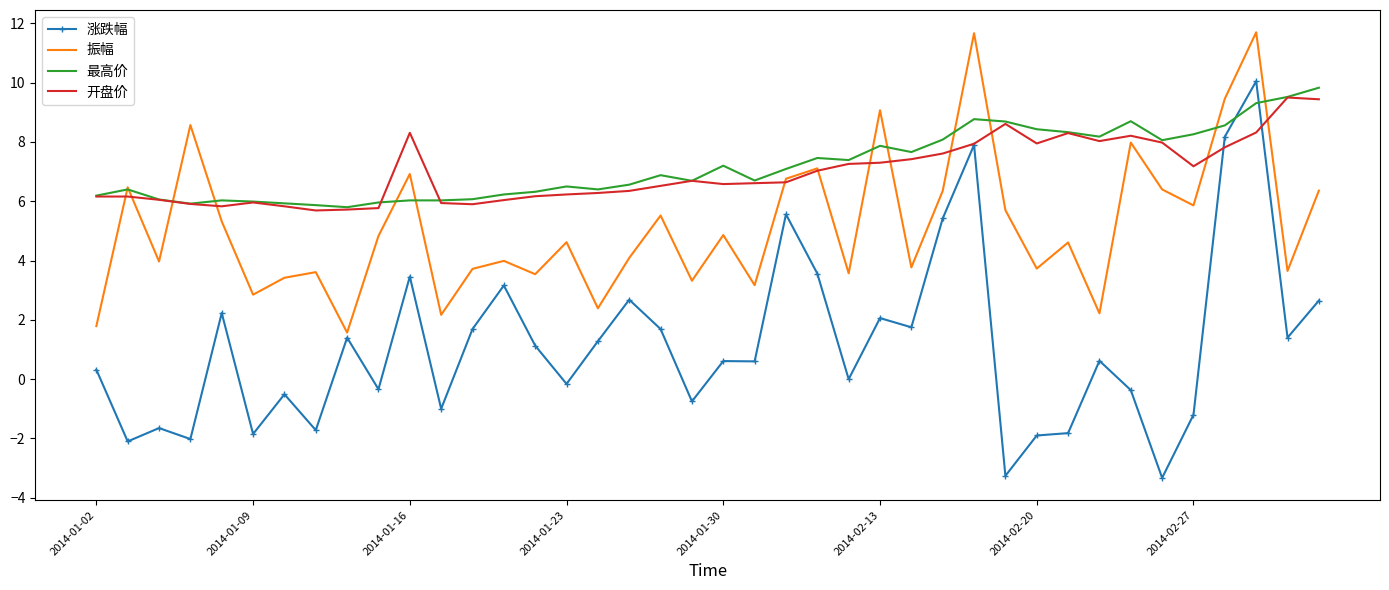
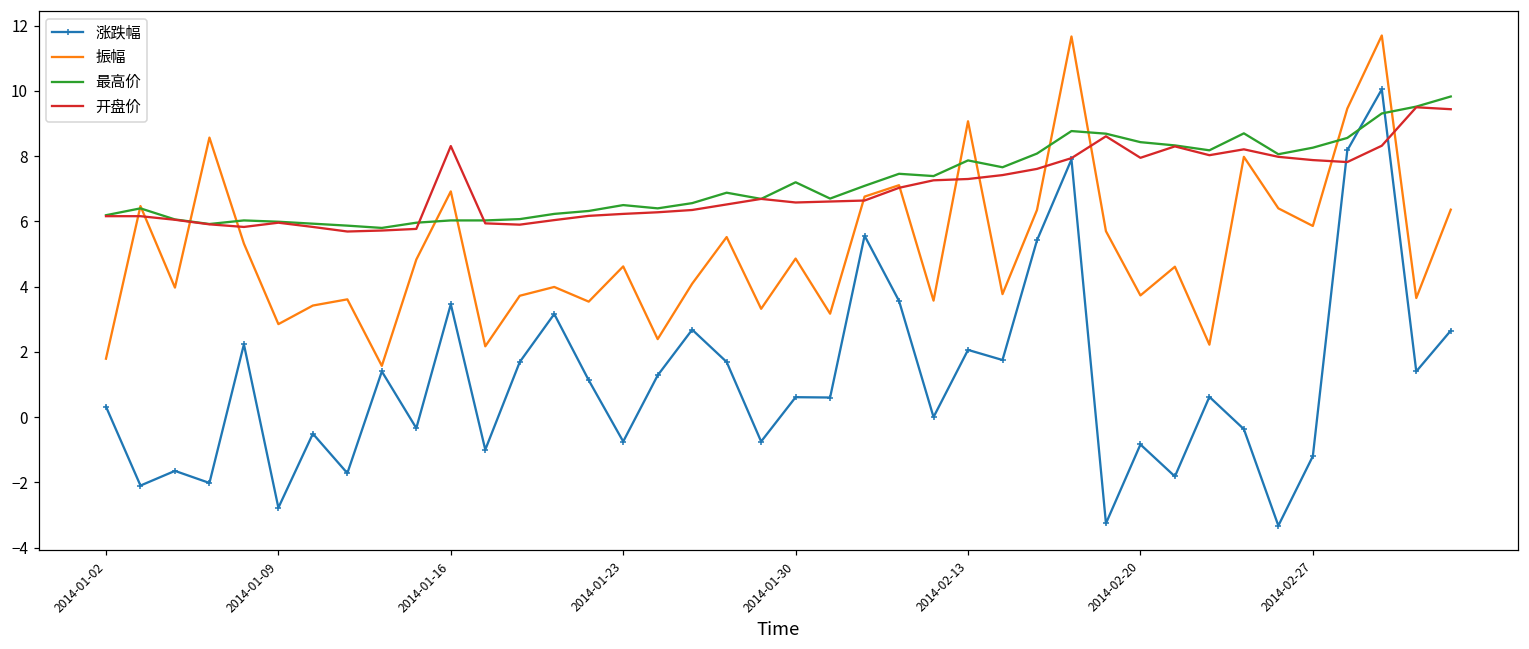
涨跌幅, 2014-01-09: -1.9 -> -2.8
涨跌幅, 2014-01-23: -0.2 -> -0.8
涨跌幅, 2014-02-20: -1.9 -> -0.8
开盘价, 2014-02-27: 7.2 -> 7.9
